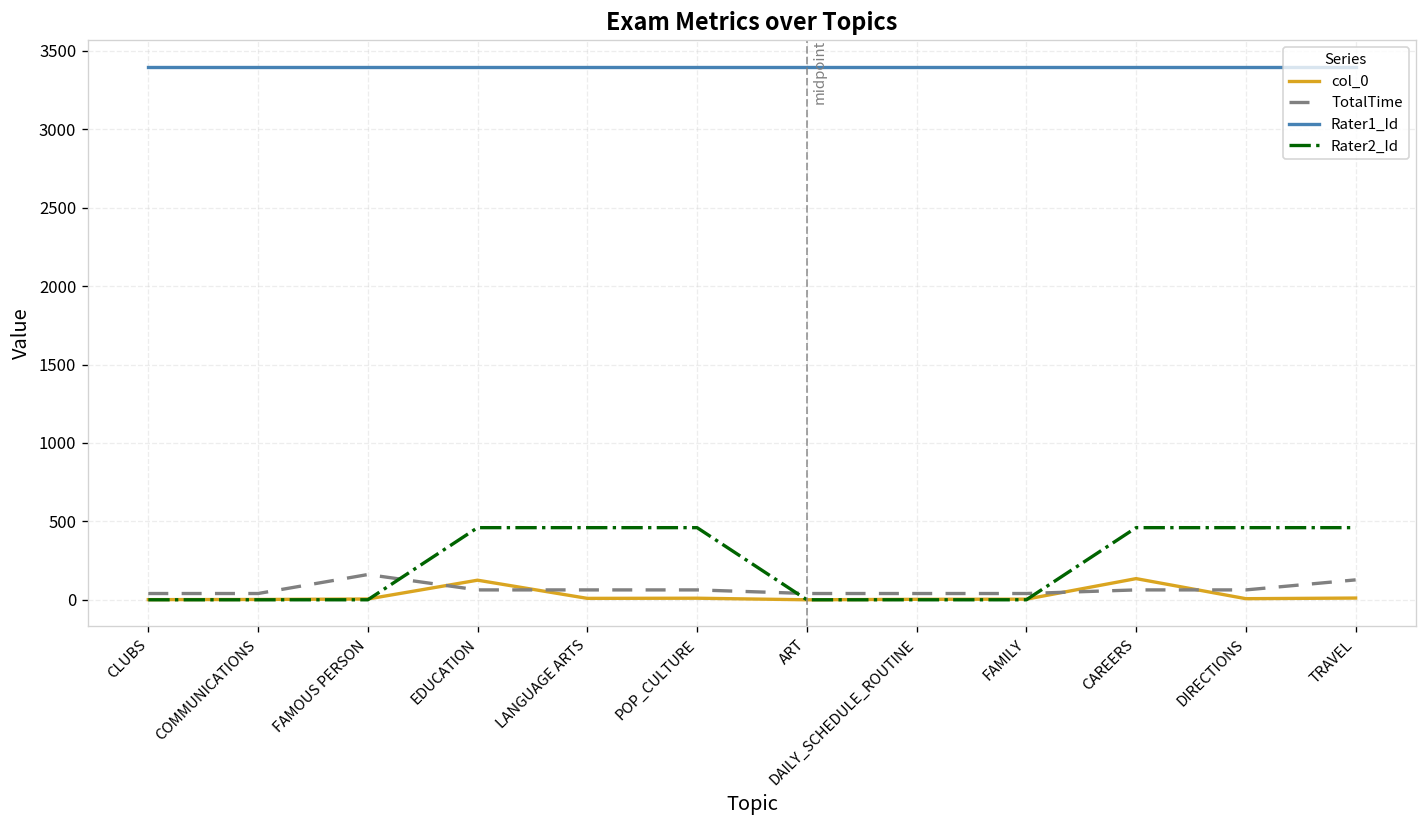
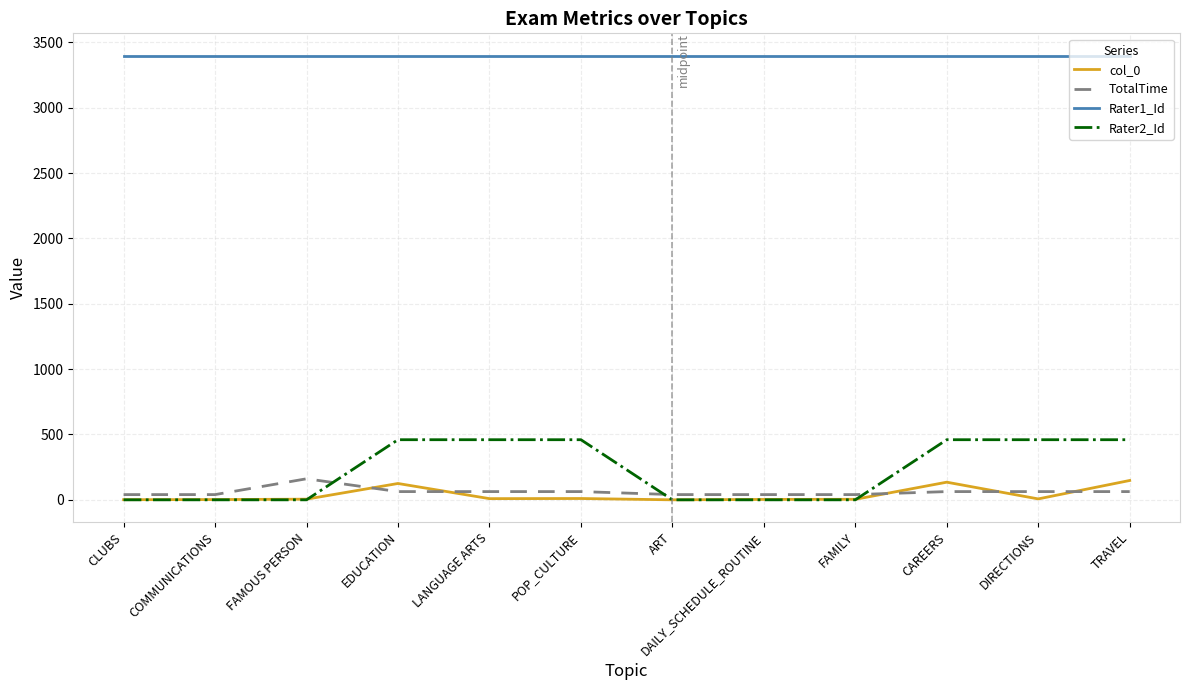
col_0, TRAVEL: 10 -> 150
TotalTime, TRAVEL: 130 -> 60
